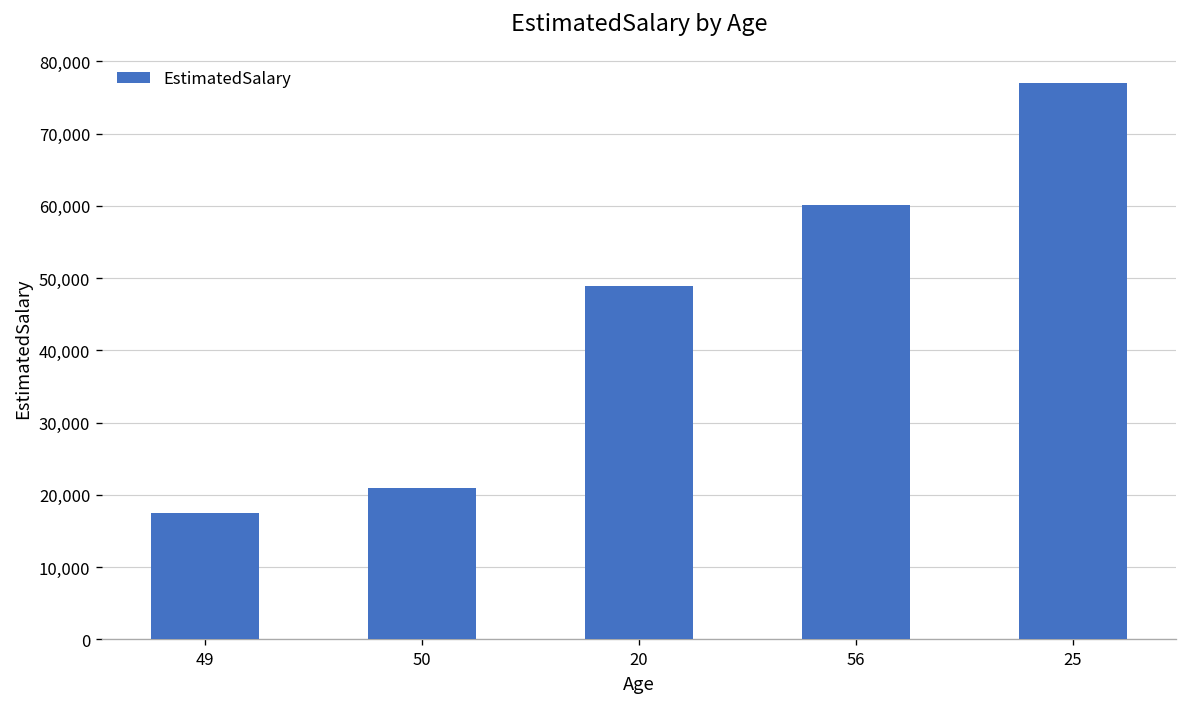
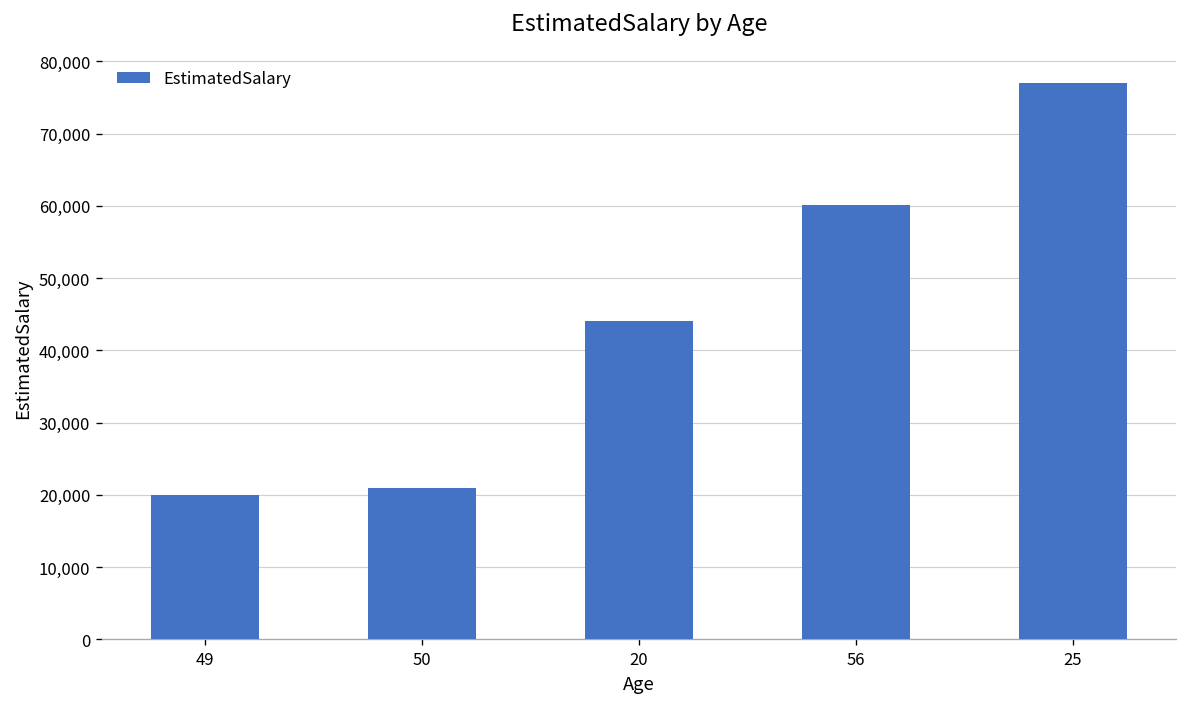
49: 17,000 -> 20,000
20: 49,000 -> 44,000
